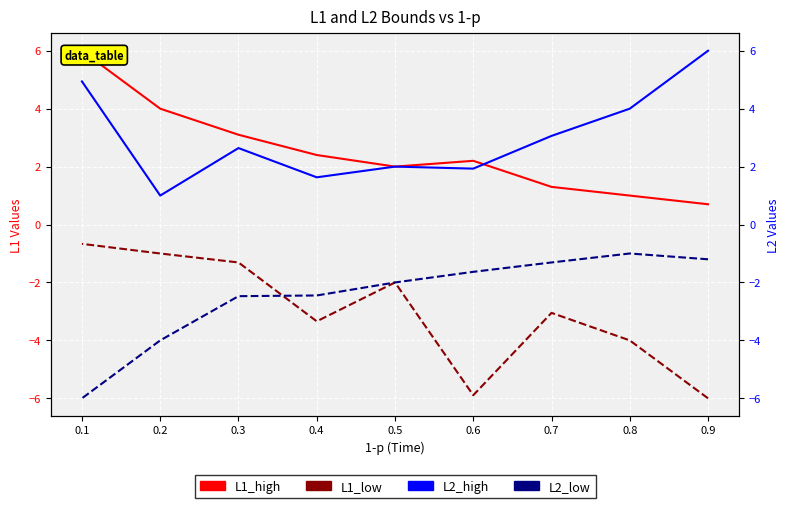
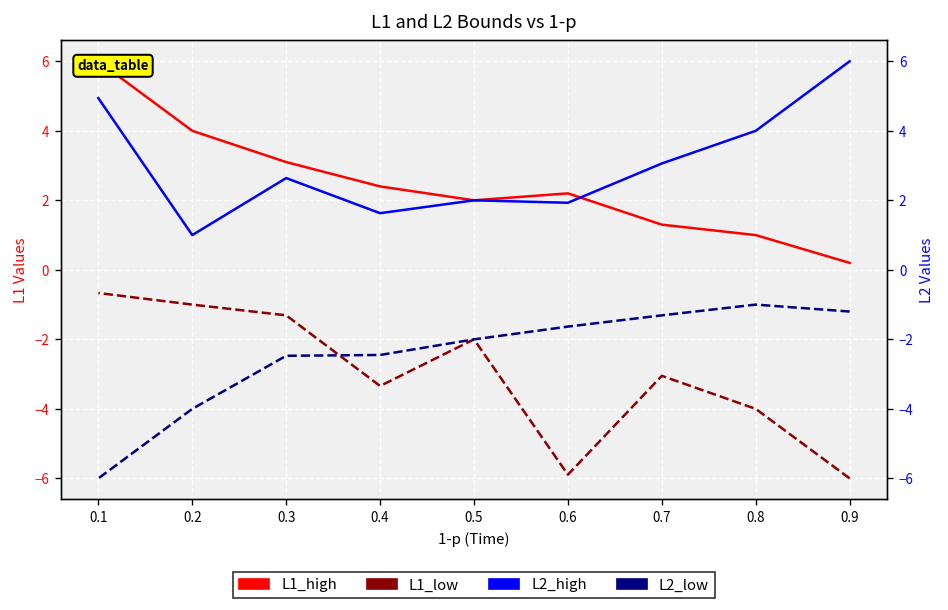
L1_high, 0.9: 0.7 -> 0.2
